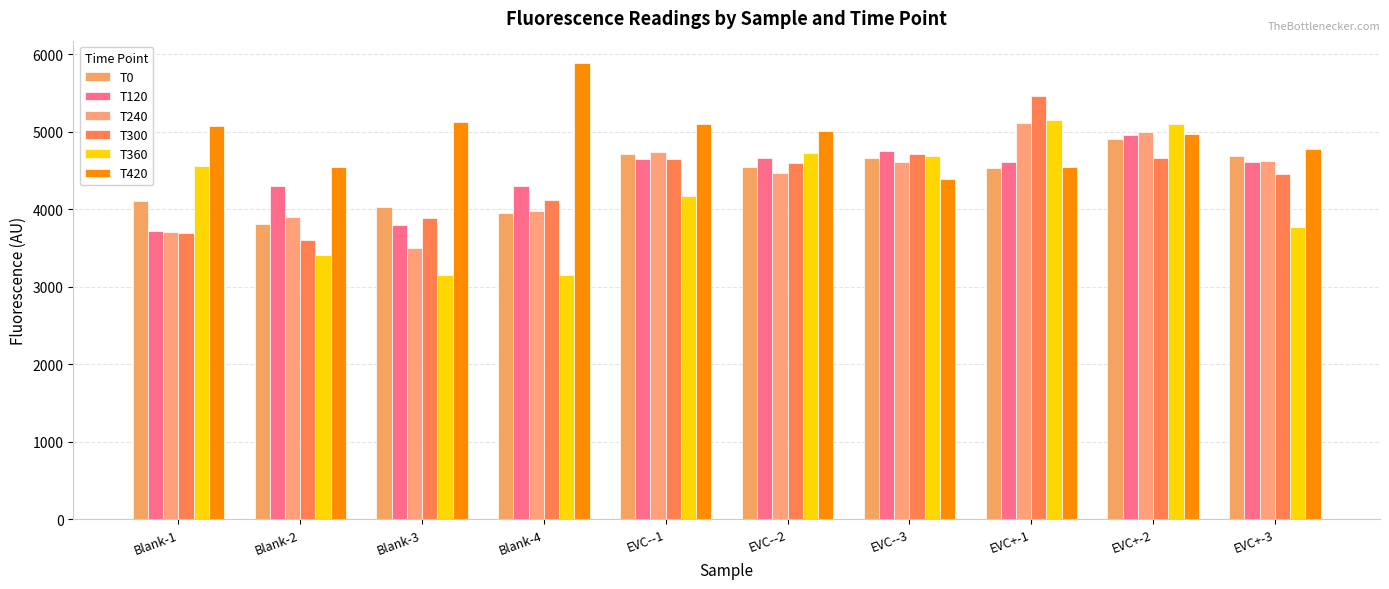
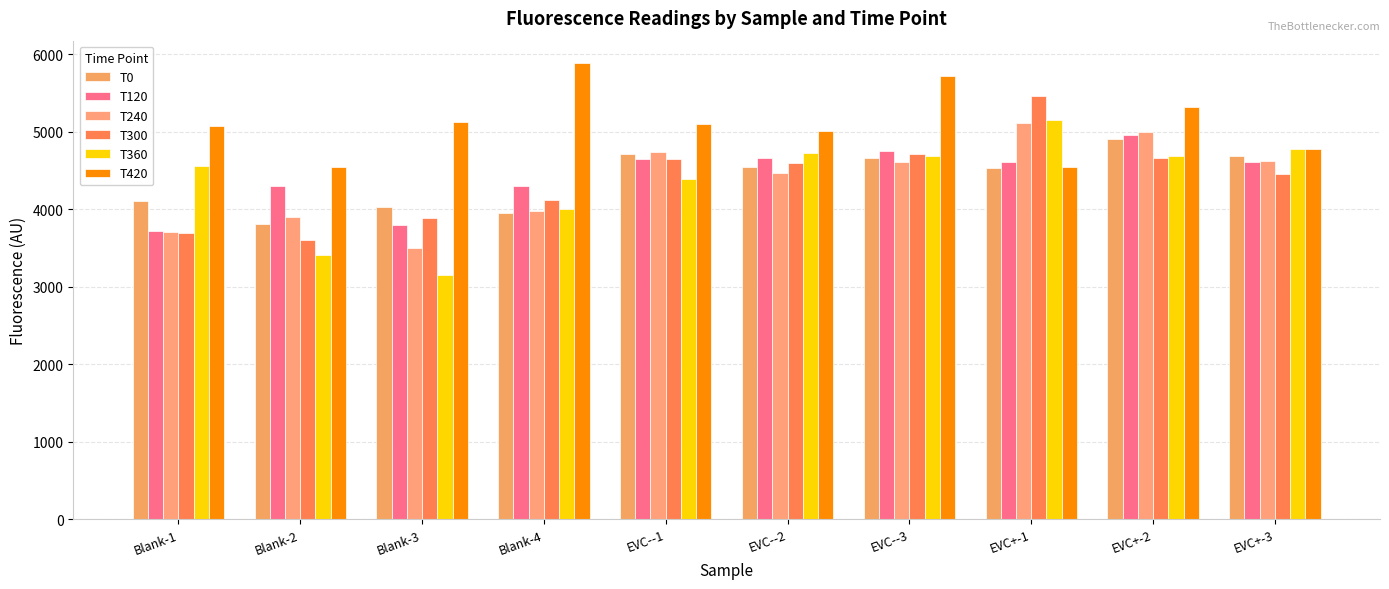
T360, Blank-4: 3100 -> 4000
T360, EVC--1: 4200 -> 4400
T420, EVC--3: 4400 -> 5700
T360, EVC+-2: 5100 -> 4700
T420, EVC+-2: 5000 -> 5300
T360, EVC+-3: 3800 -> 4800
